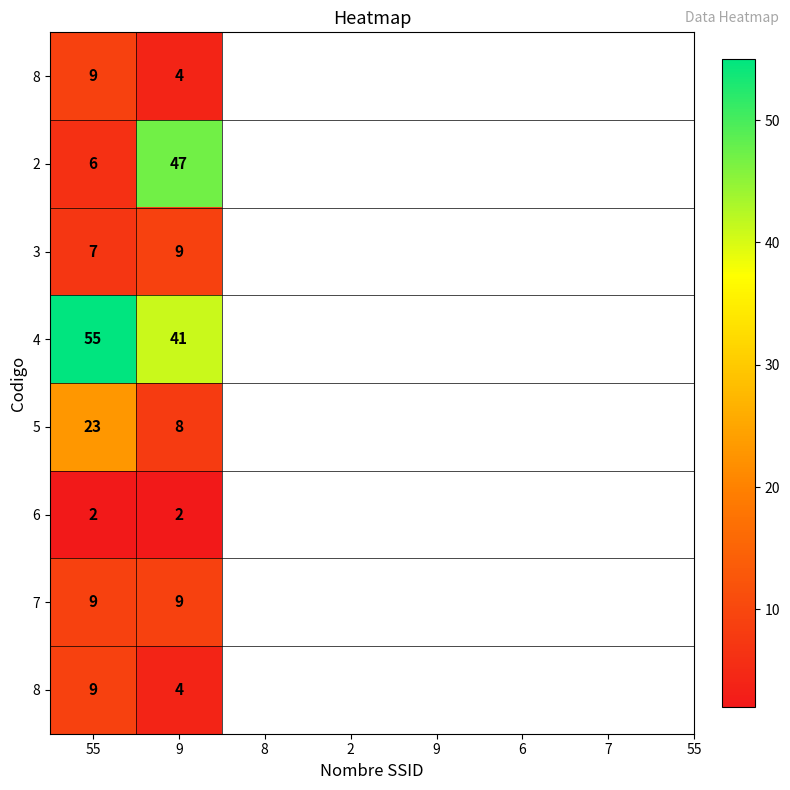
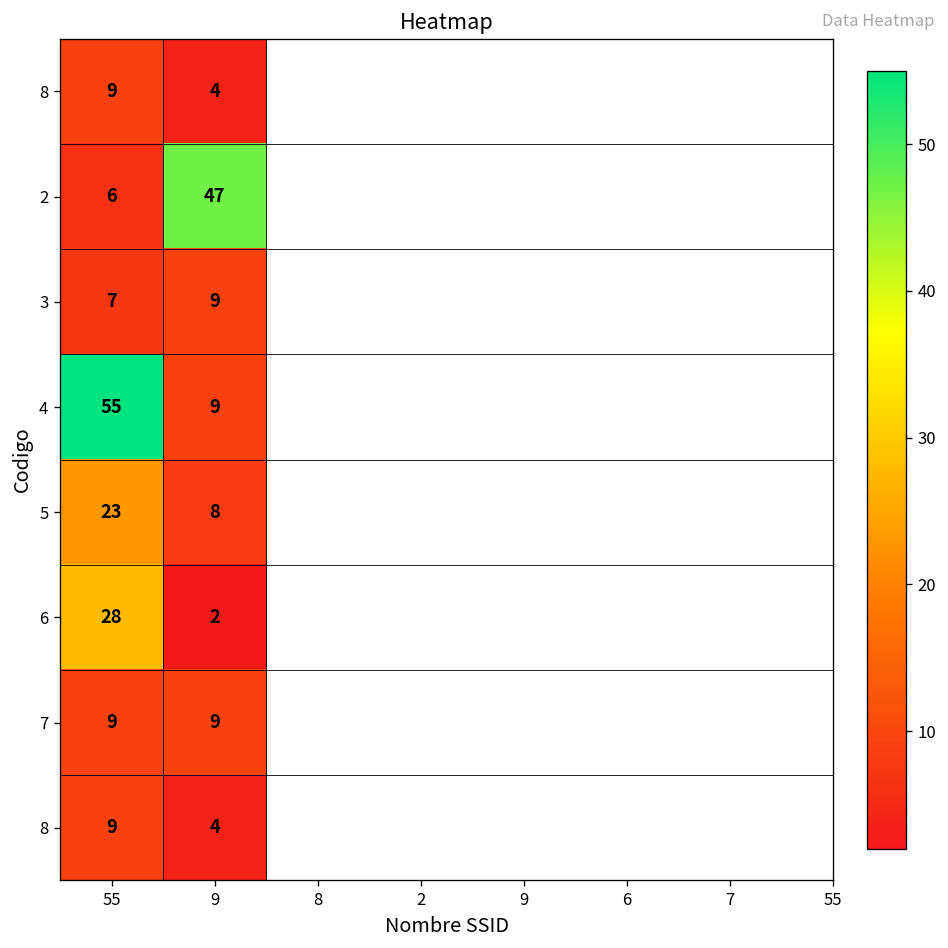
4, 9: 41 -> 9
6, 55: 2 -> 28
